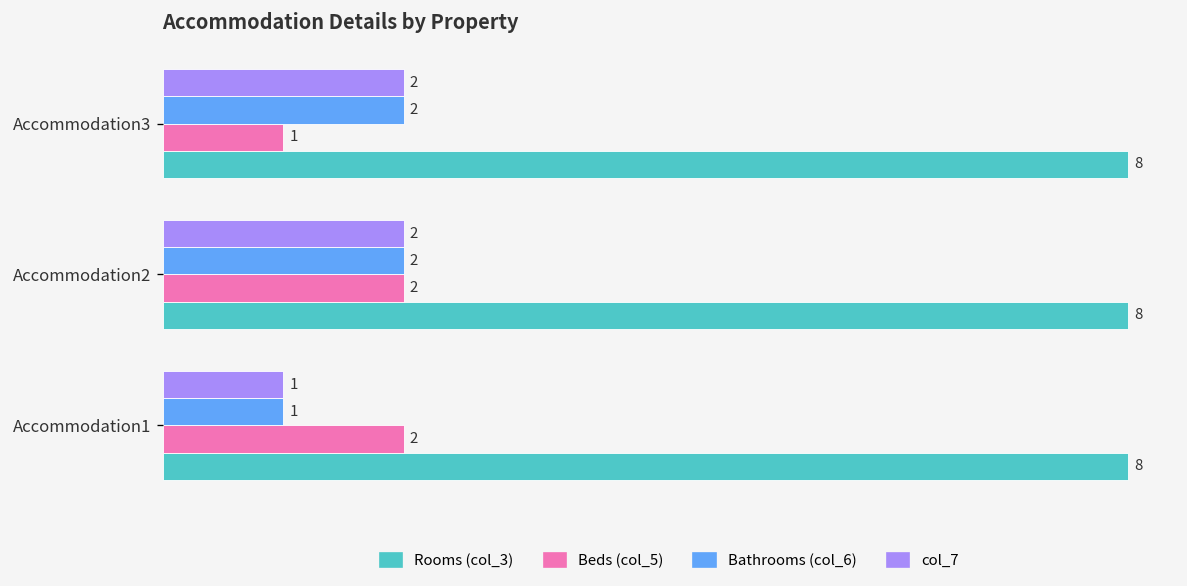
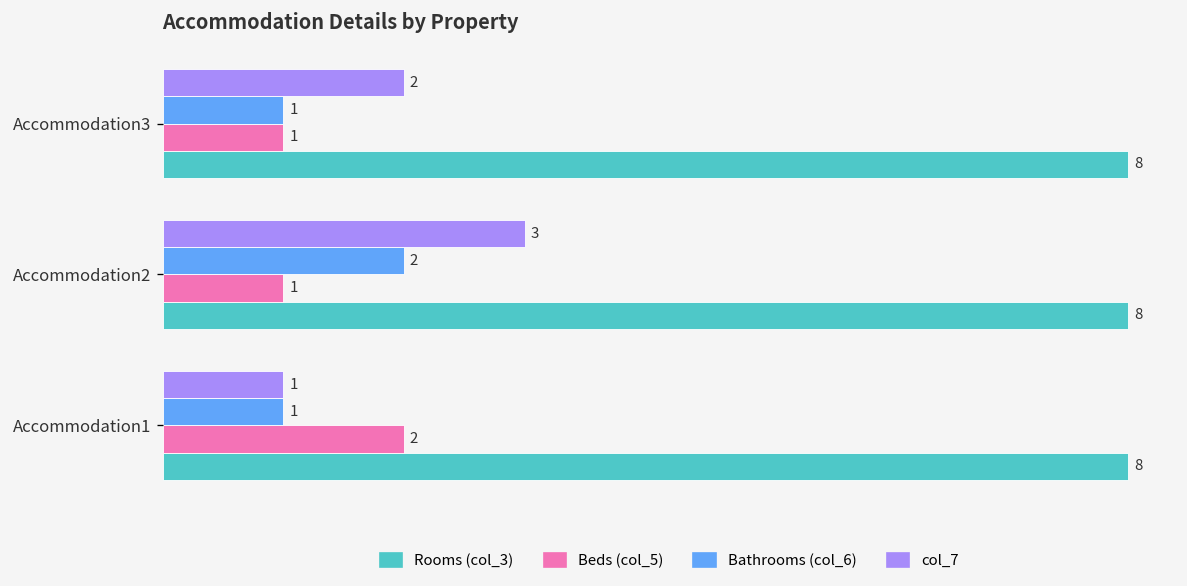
Bathrooms (col_6), Accommodation3: 2 -> 1
col_7, Accommodation2: 2 -> 3
Beds (col_5), Accommodation2: 2 -> 1
